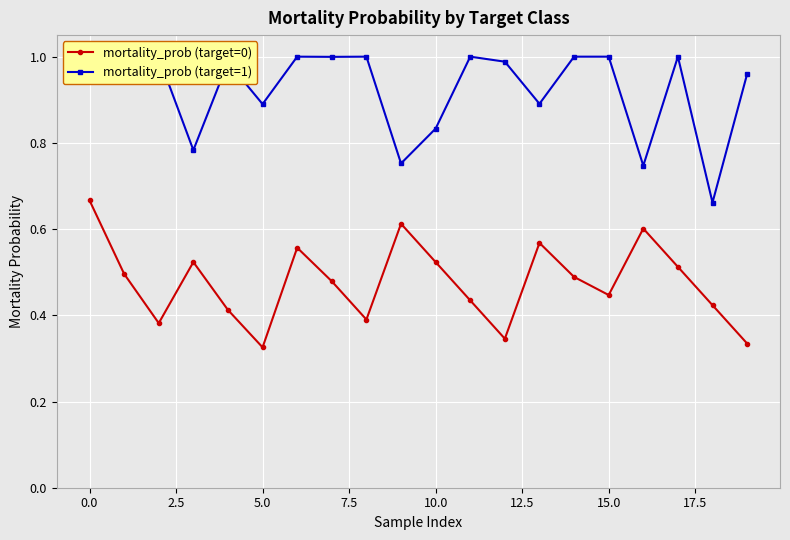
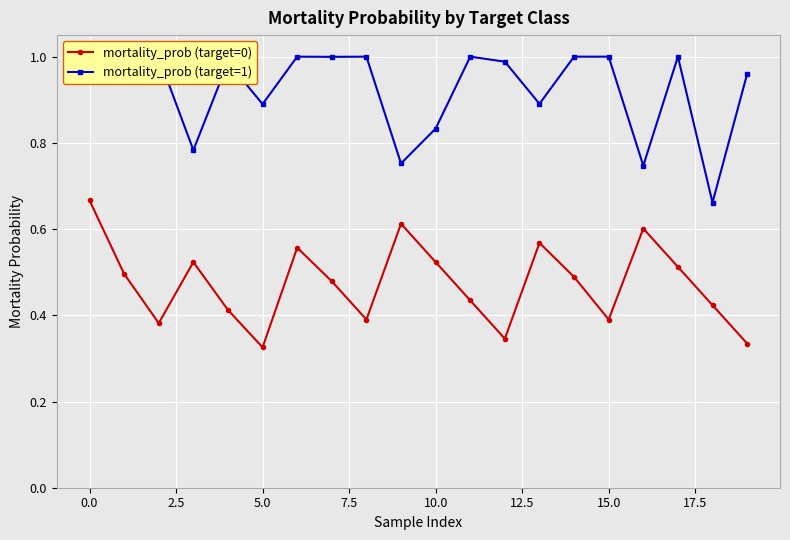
mortality_prob (target=0), 15.0: 0.45 -> 0.39
